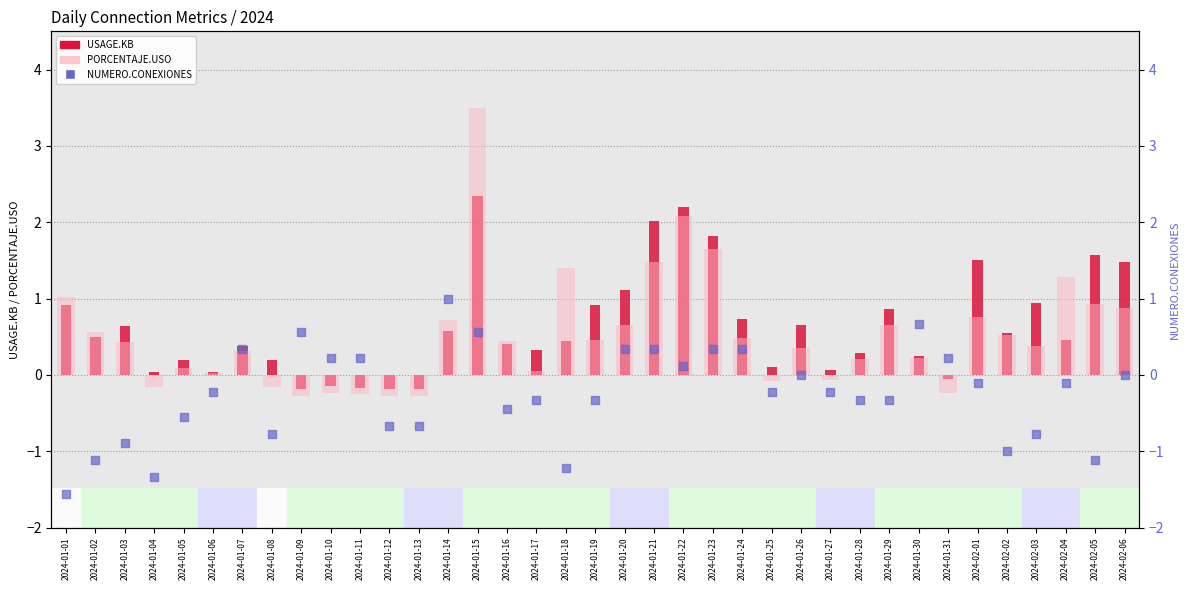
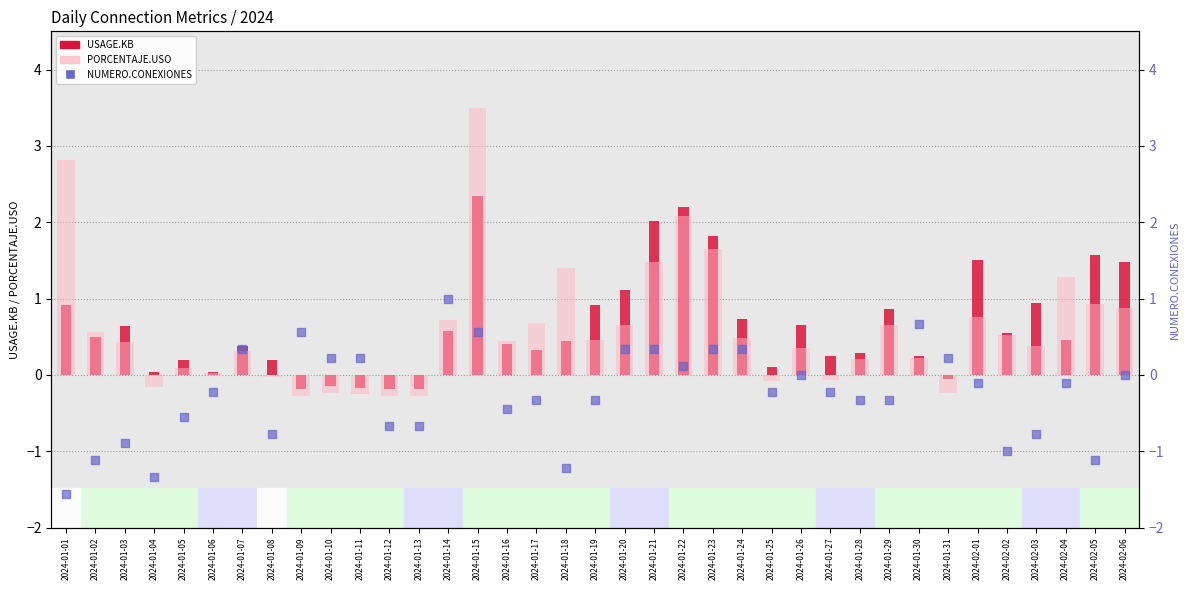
PORCENTAJE.USO, 2024-01-01: 1.0 -> 2.8
PORCENTAJE.USO, 2024-01-08: -0.2 -> 0.0
PORCENTAJE.USO, 2024-01-17: 0.0 -> 0.7
USAGE.KB, 2024-01-27: 0.1 -> 0.2
